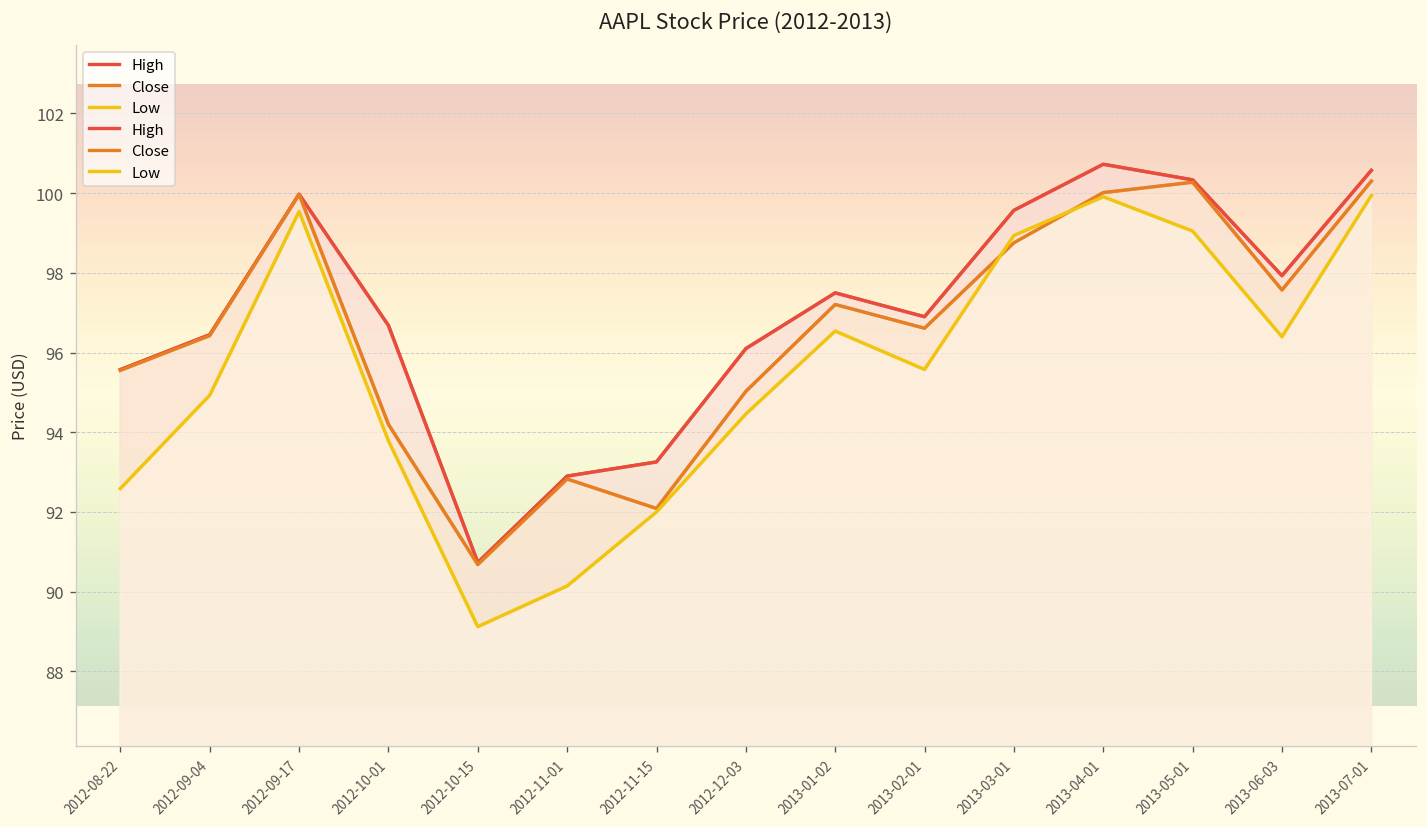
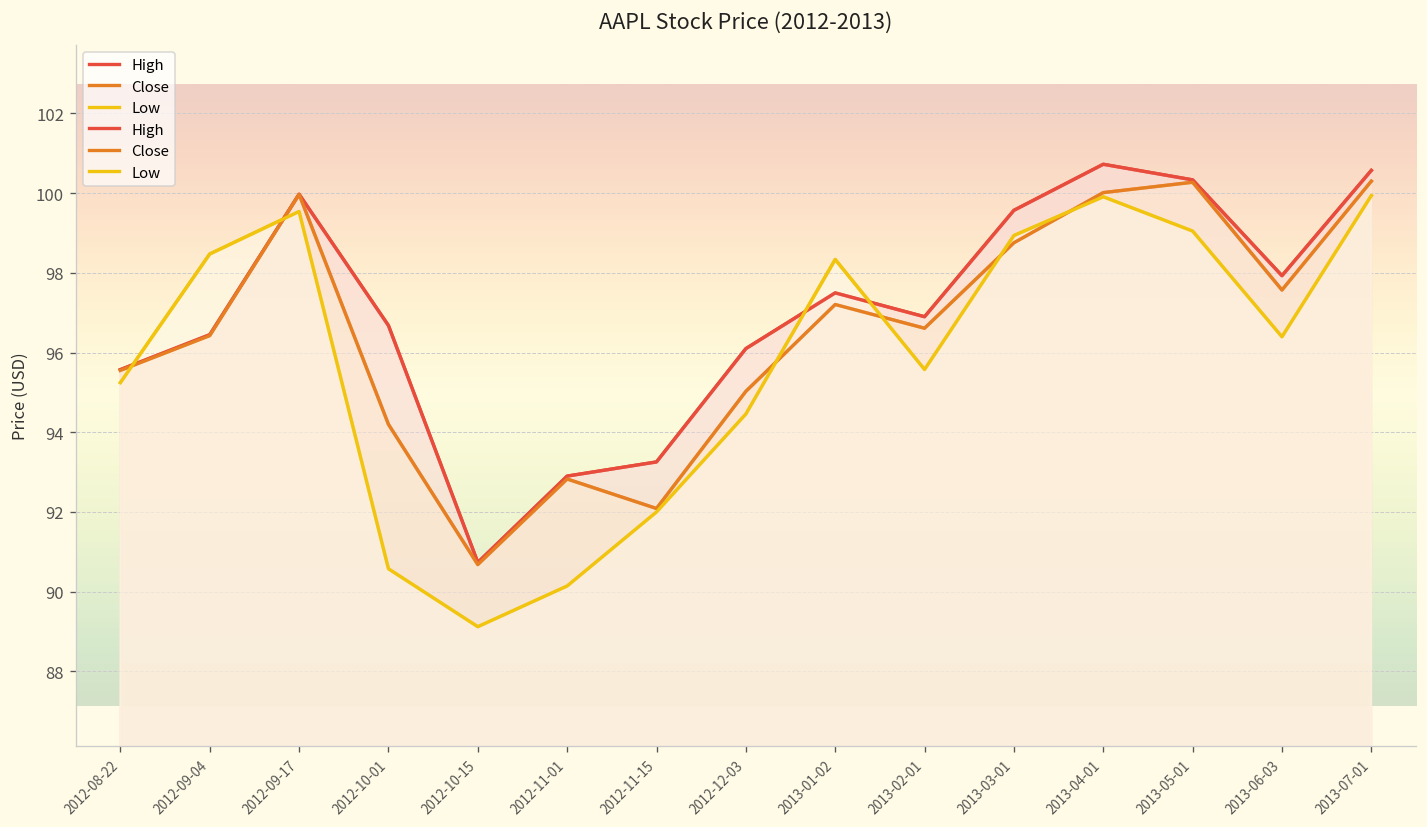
Low, 2012-08-22: 92.6 -> 95.2
Low, 2012-09-04: 94.9 -> 98.5
Low, 2012-10-01: 93.8 -> 90.6
Low, 2013-01-02: 96.5 -> 98.3
